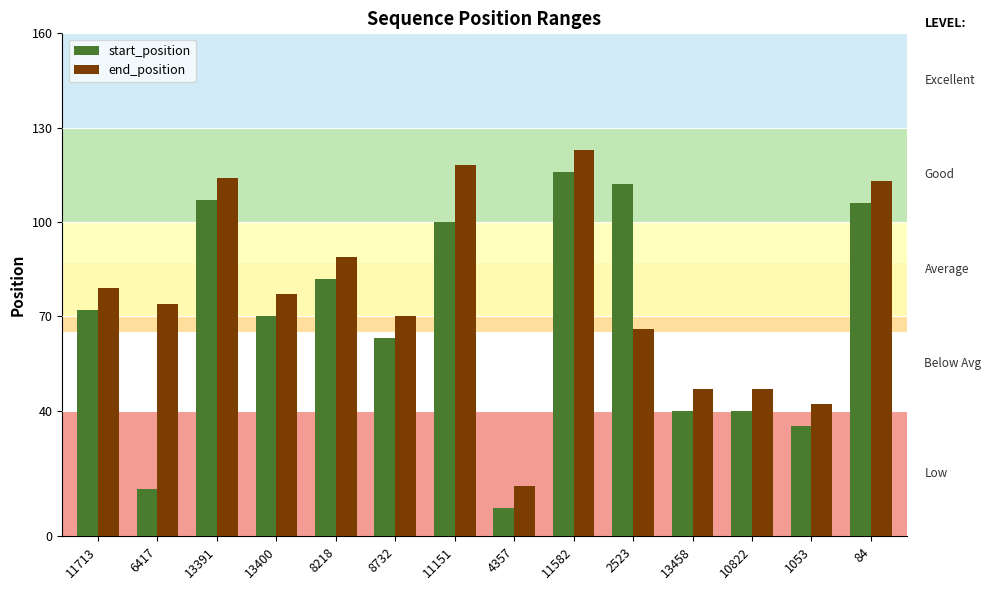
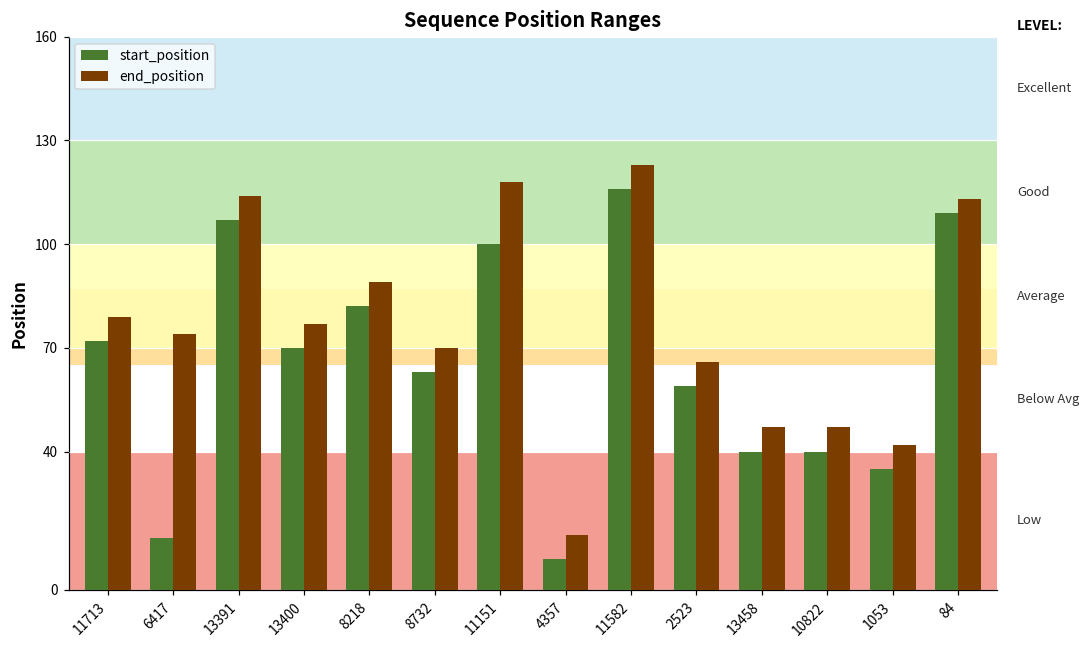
start_position, 2523: 112 -> 59
start_position, 84: 106 -> 109
